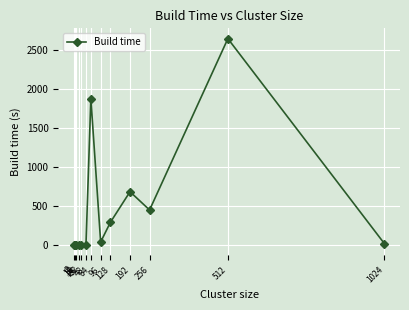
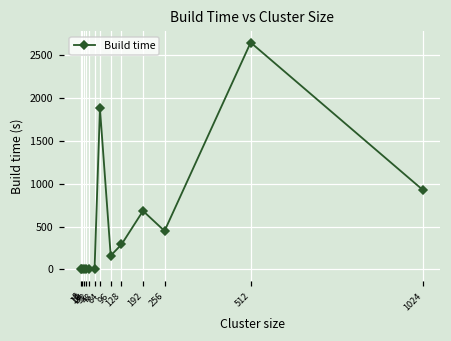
96: 0 -> 200
1024: 0 -> 900
